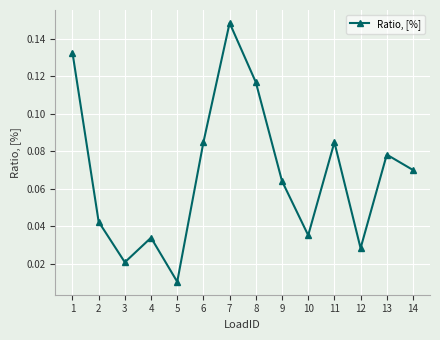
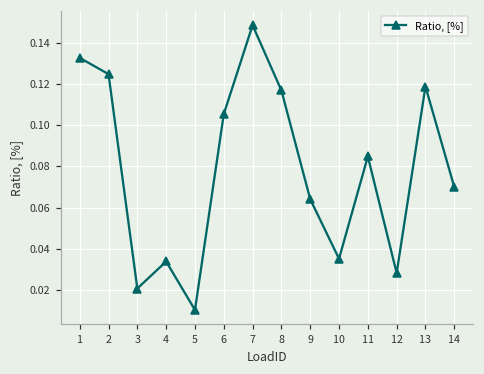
2: 0.042 -> 0.125
6: 0.085 -> 0.105
13: 0.078 -> 0.119
